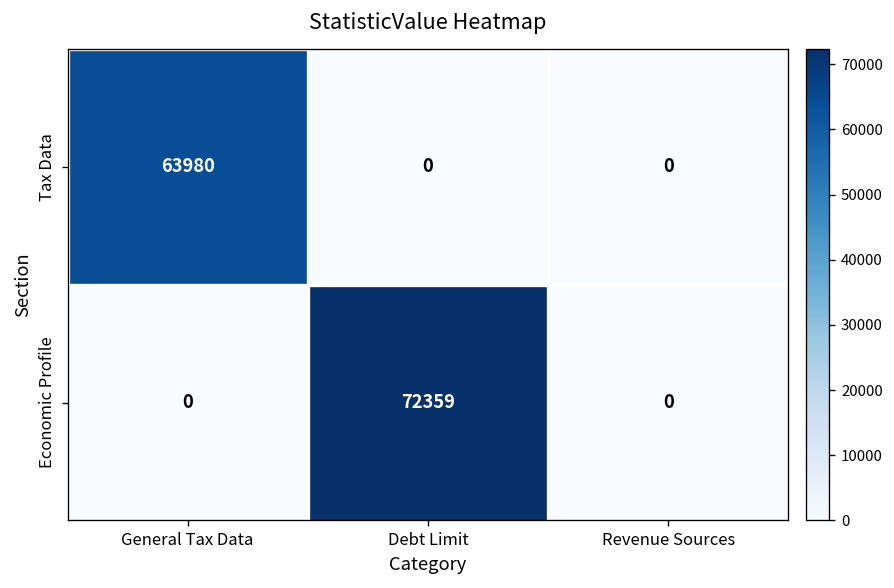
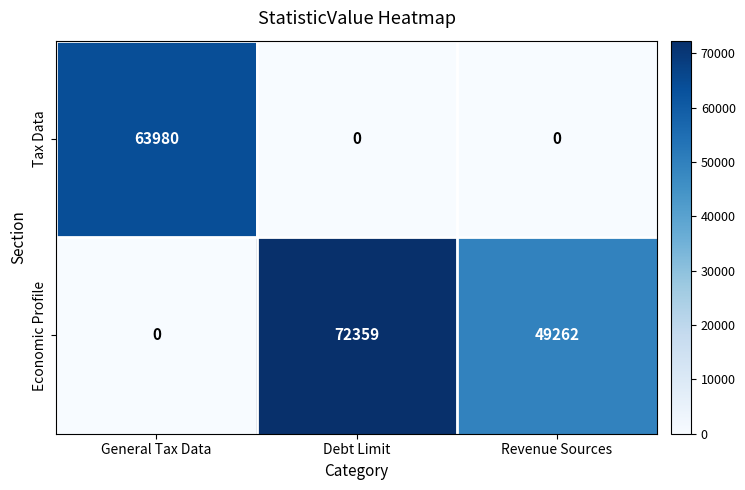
Economic Profile, Revenue Sources: 0 -> 49262
